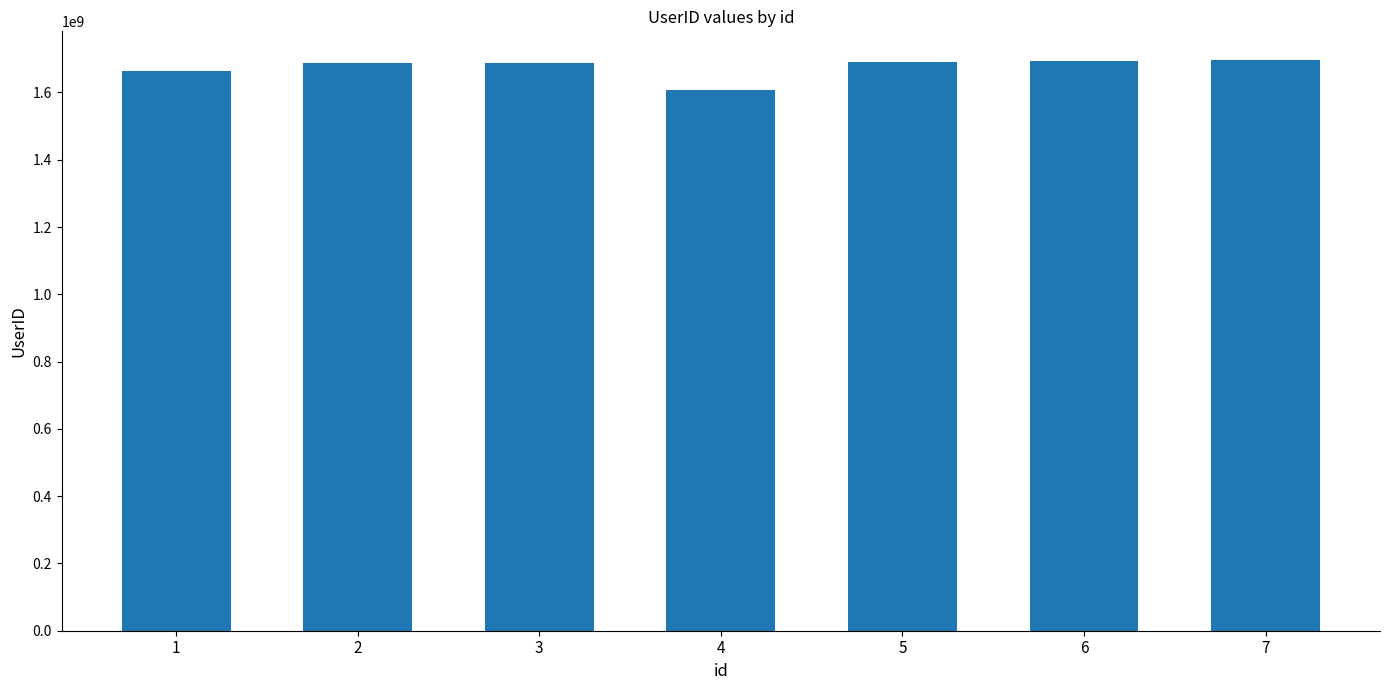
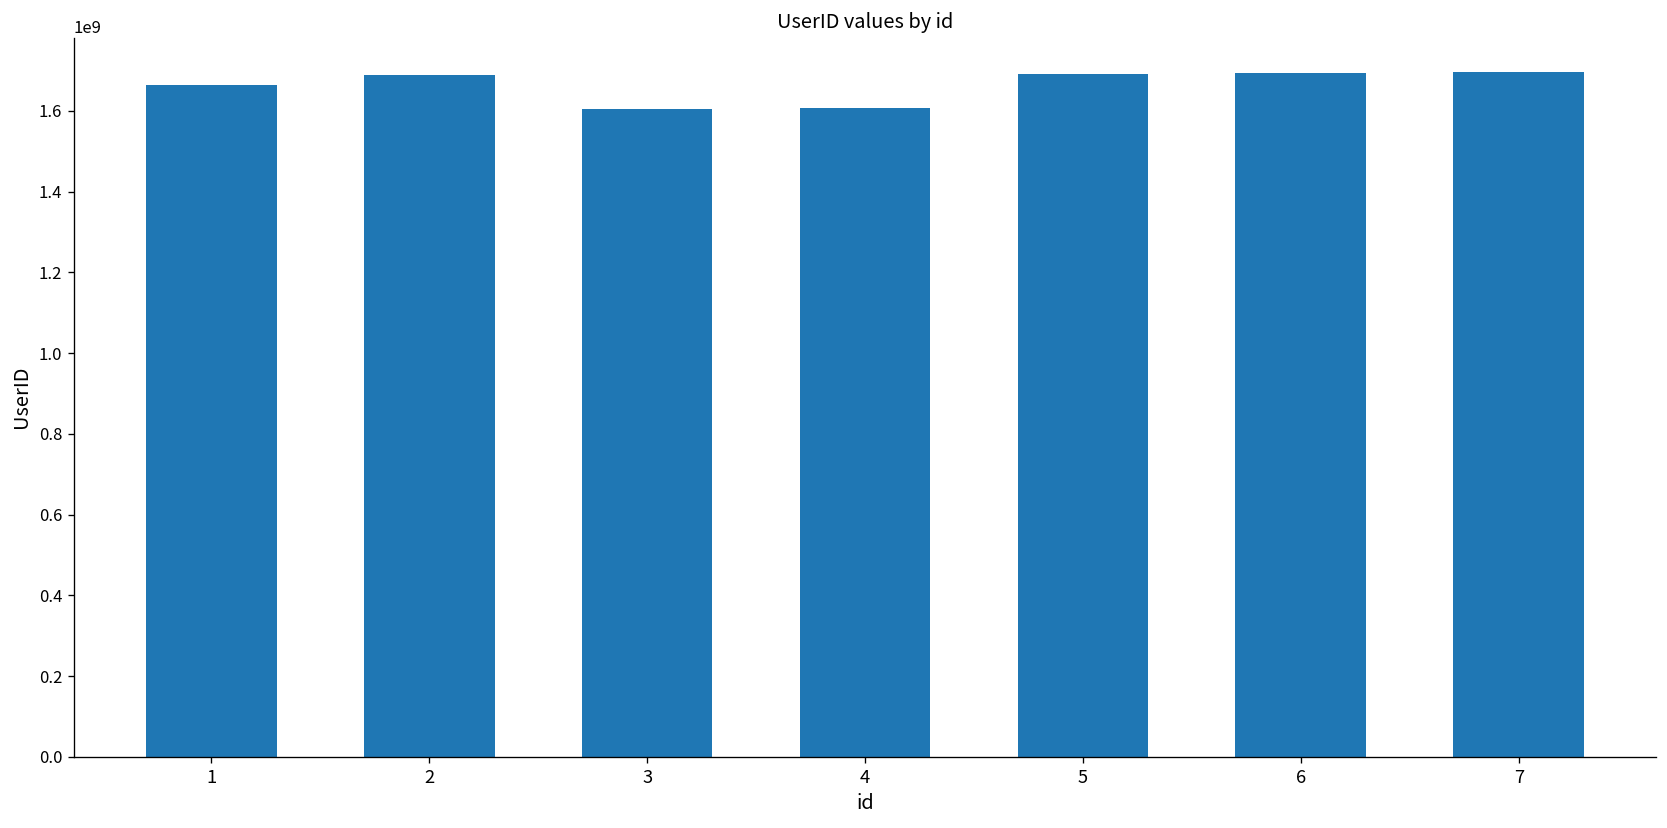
3: 1690000000 -> 1600000000
